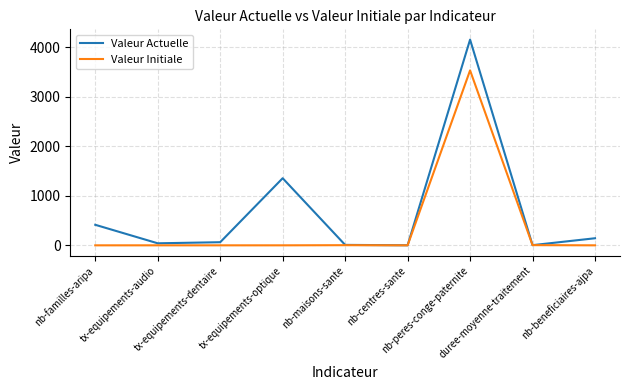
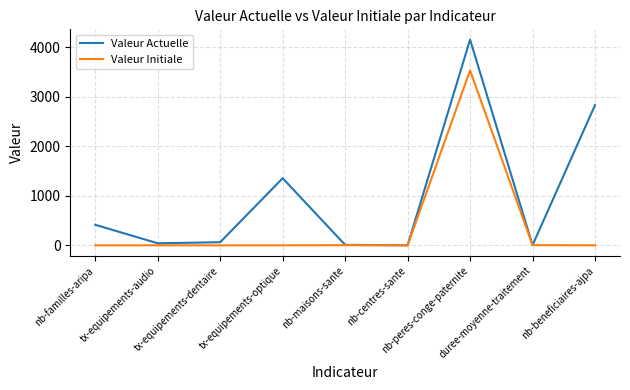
Valeur Actuelle, nb-beneficiaires-ajpa: 100 -> 2800
